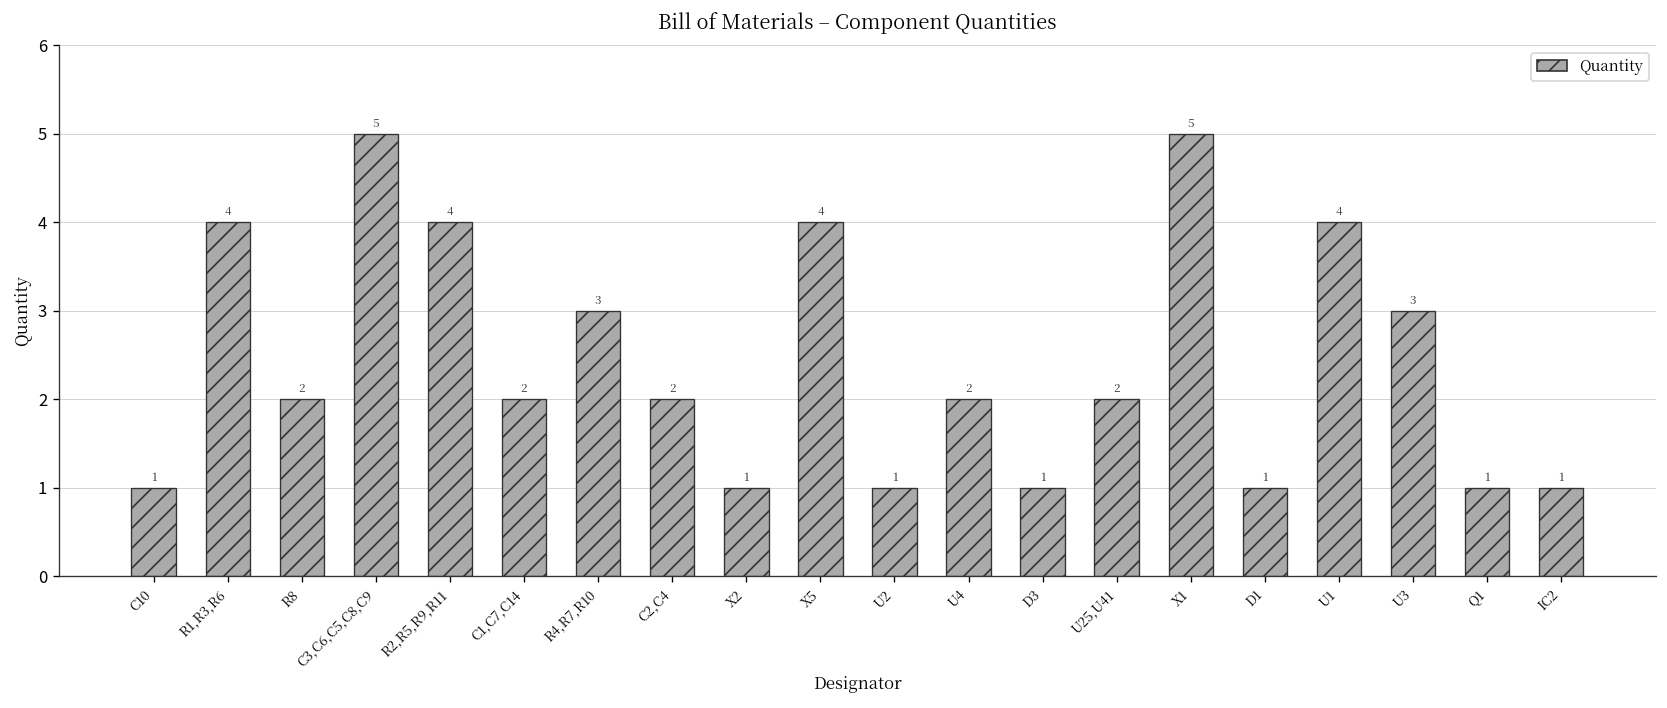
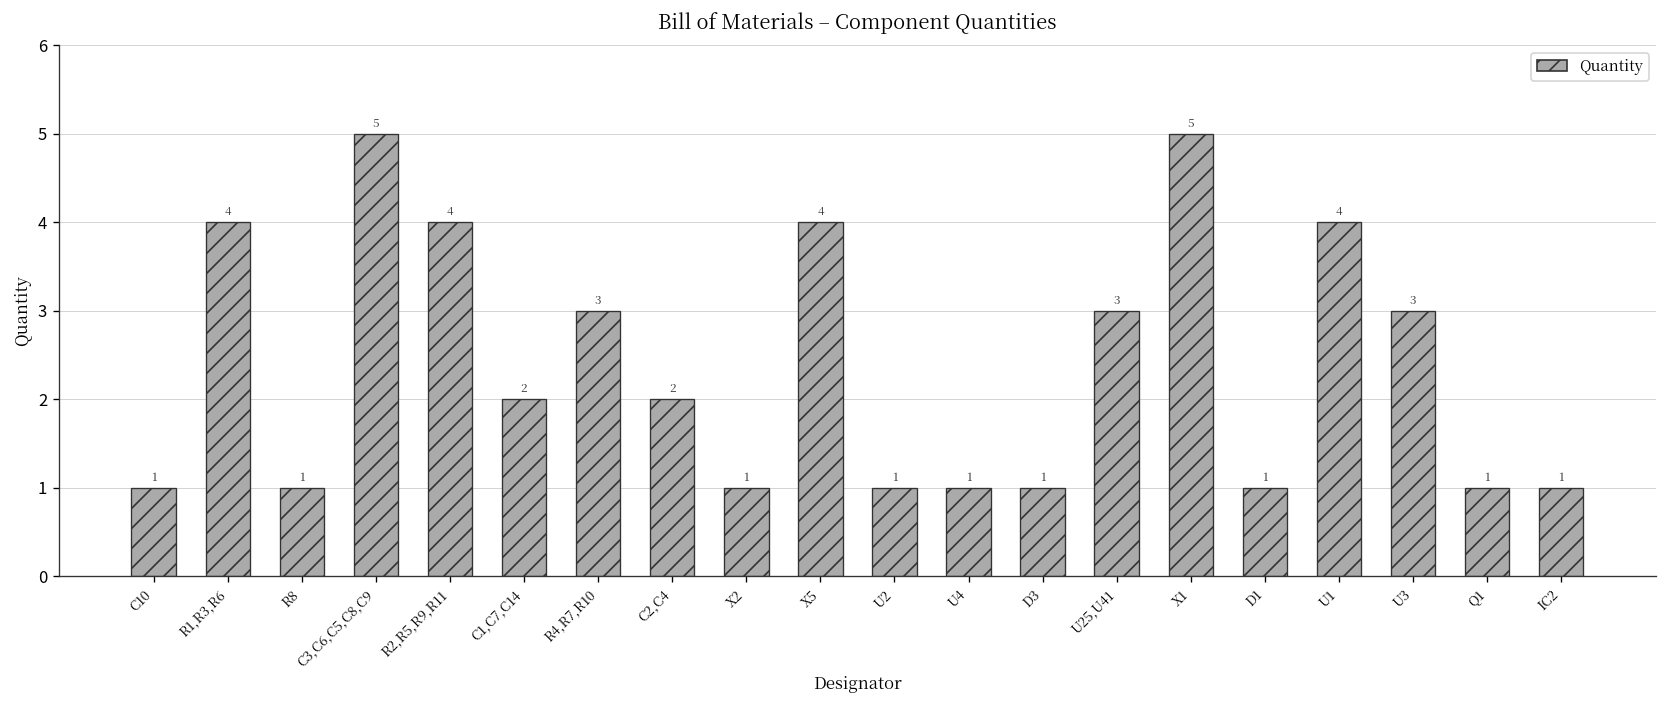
R8: 2 -> 1
U4: 2 -> 1
U25,U41: 2 -> 3
